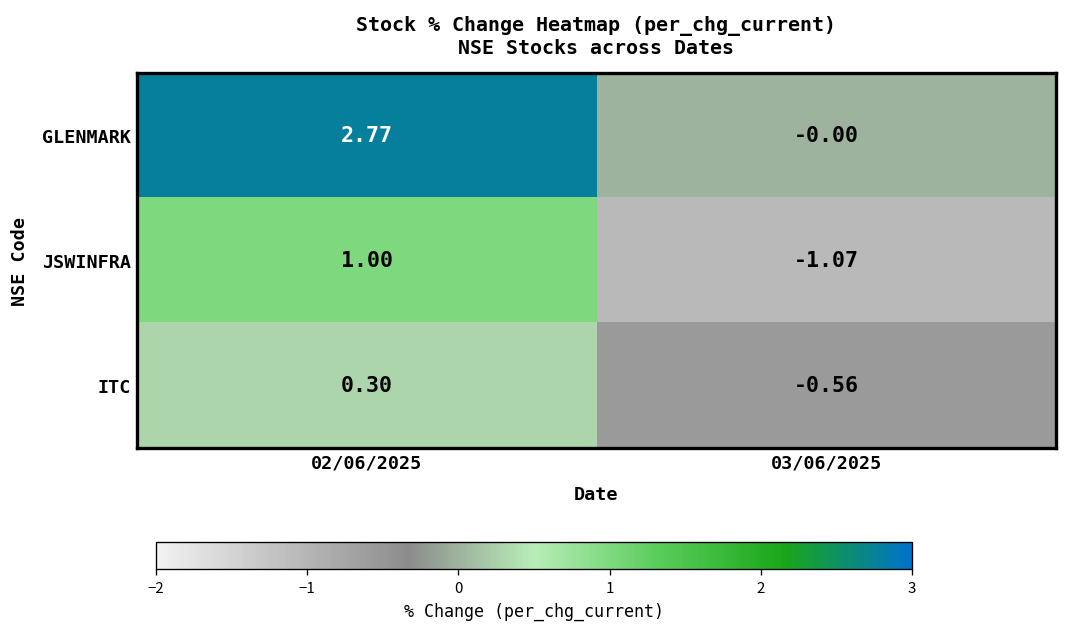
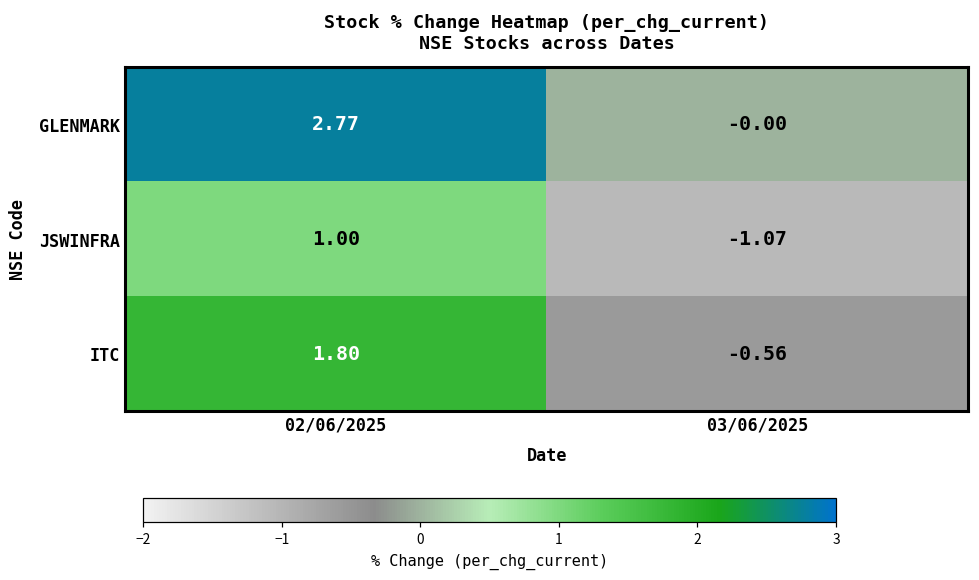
ITC, 02/06/2025: 0.30 -> 1.80
